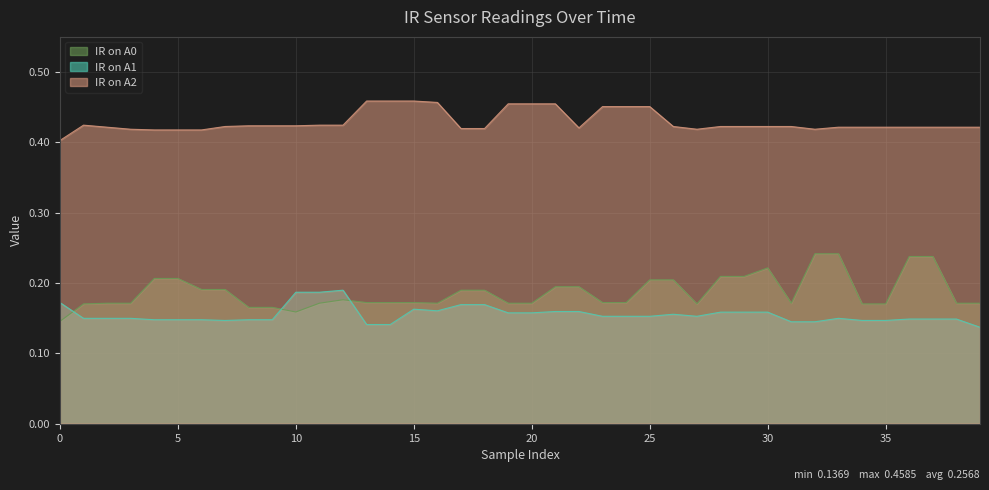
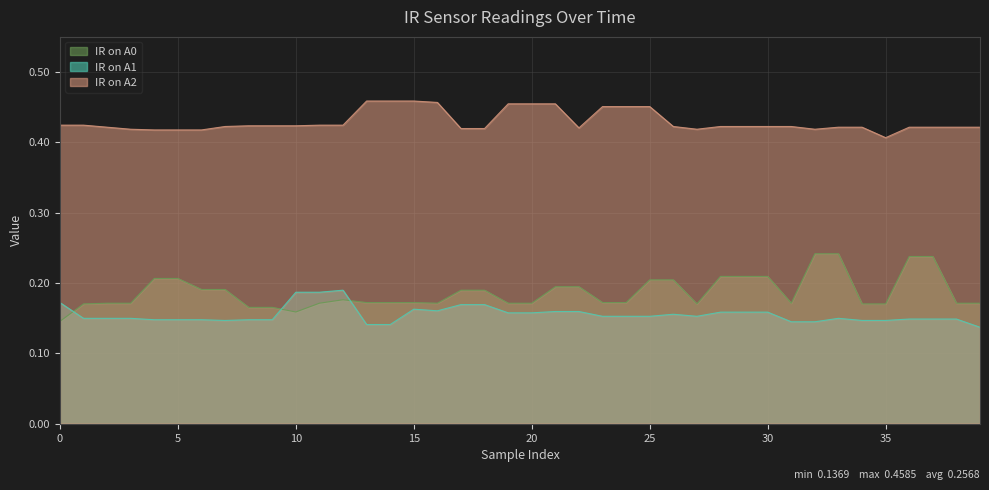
IR on A2, 0: 0.40 -> 0.42
IR on A0, 30: 0.22 -> 0.21
IR on A2, 35: 0.42 -> 0.41
